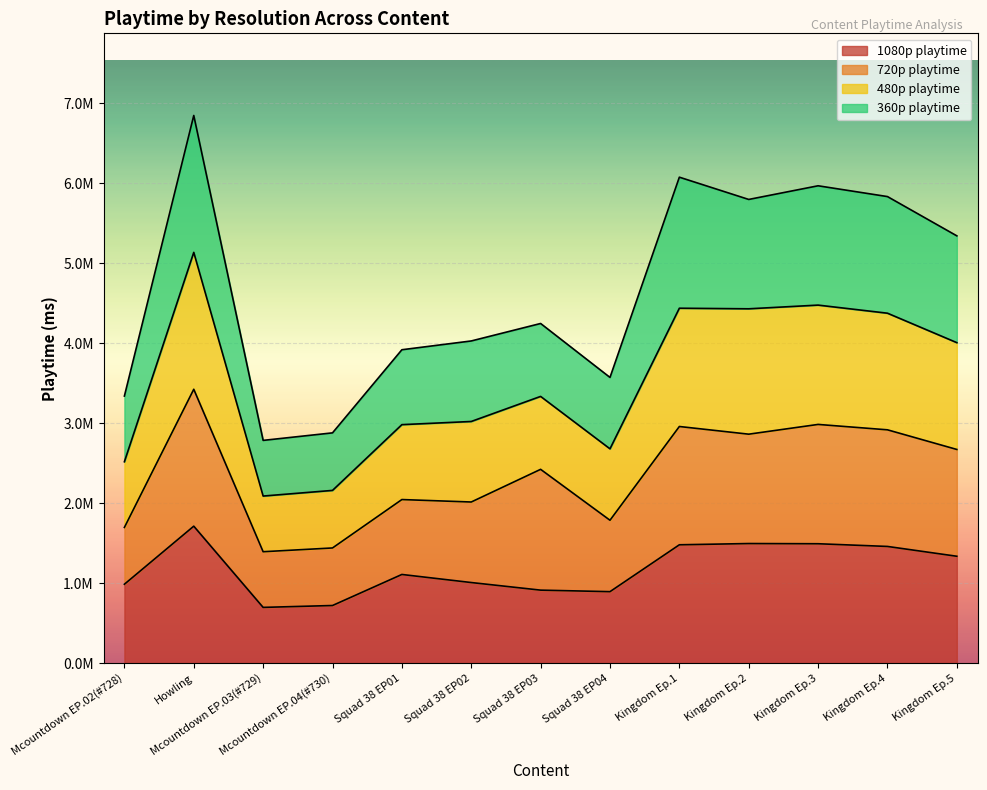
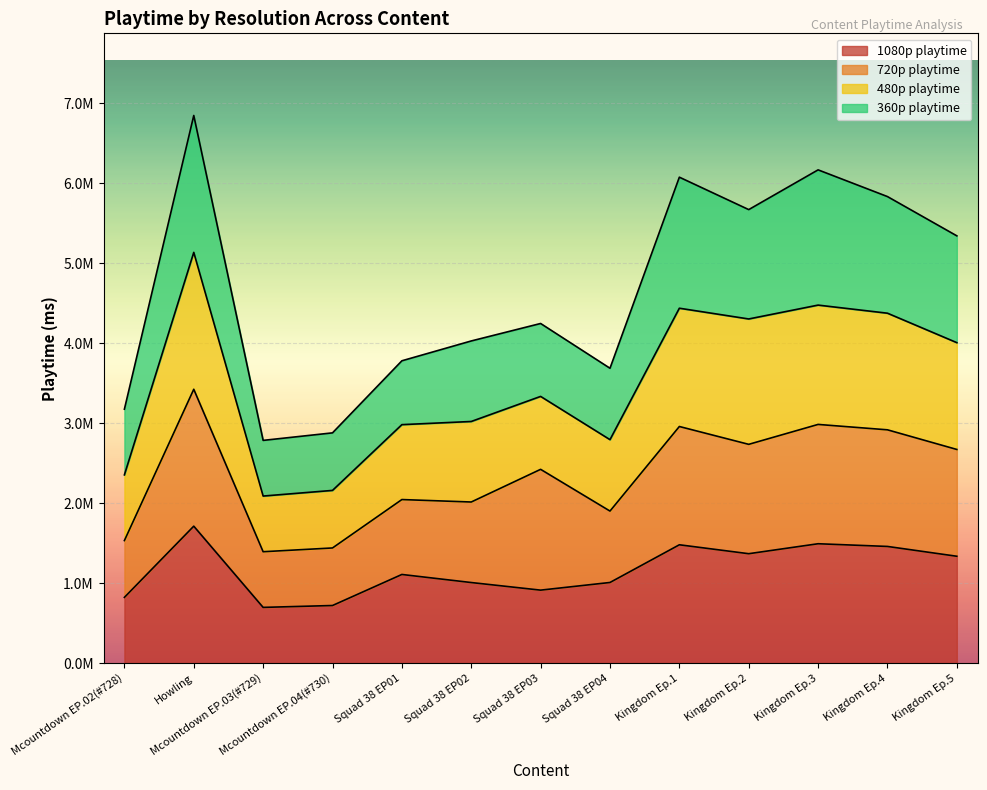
1080p playtime, Mcountdown EP.02(#728): 1000000 -> 800000
360p playtime, Squad 38 EP01: 900000 -> 800000
1080p playtime, Squad 38 EP04: 900000 -> 1000000
1080p playtime, Kingdom Ep.2: 1500000 -> 1400000
360p playtime, Kingdom Ep.3: 1500000 -> 1700000
